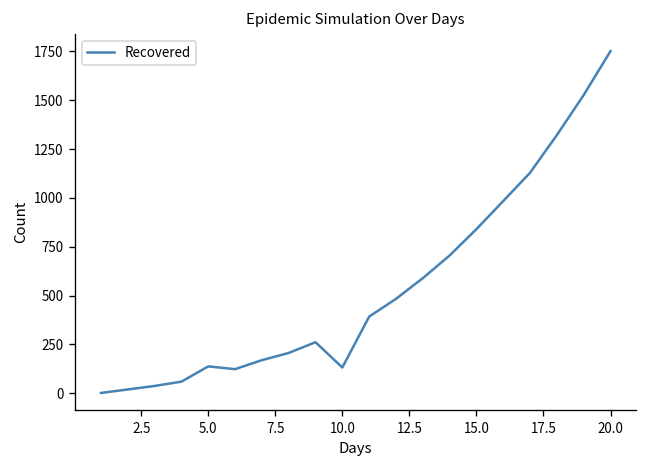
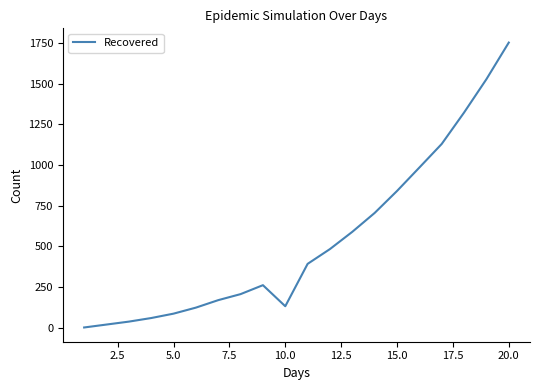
5.0: 140 -> 90
